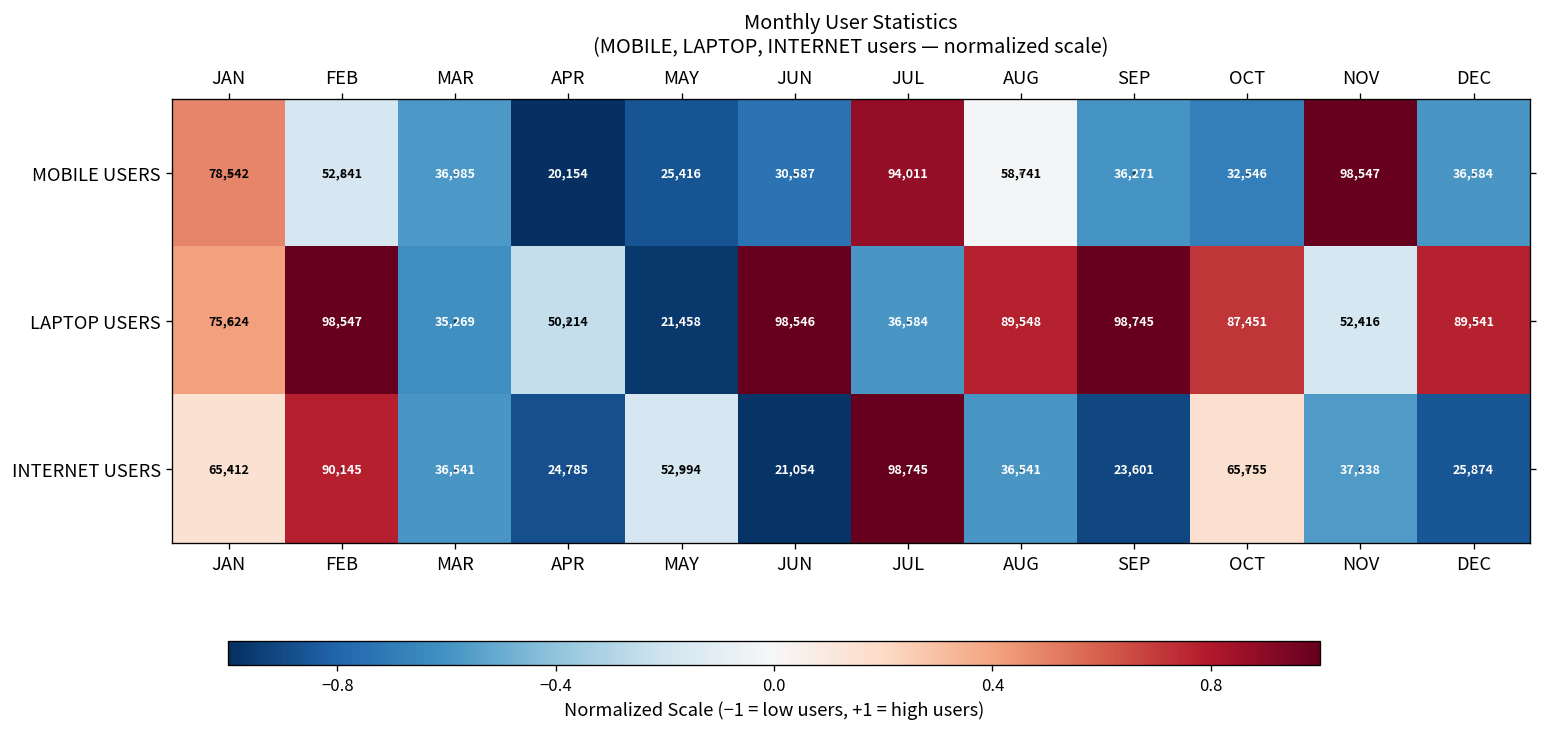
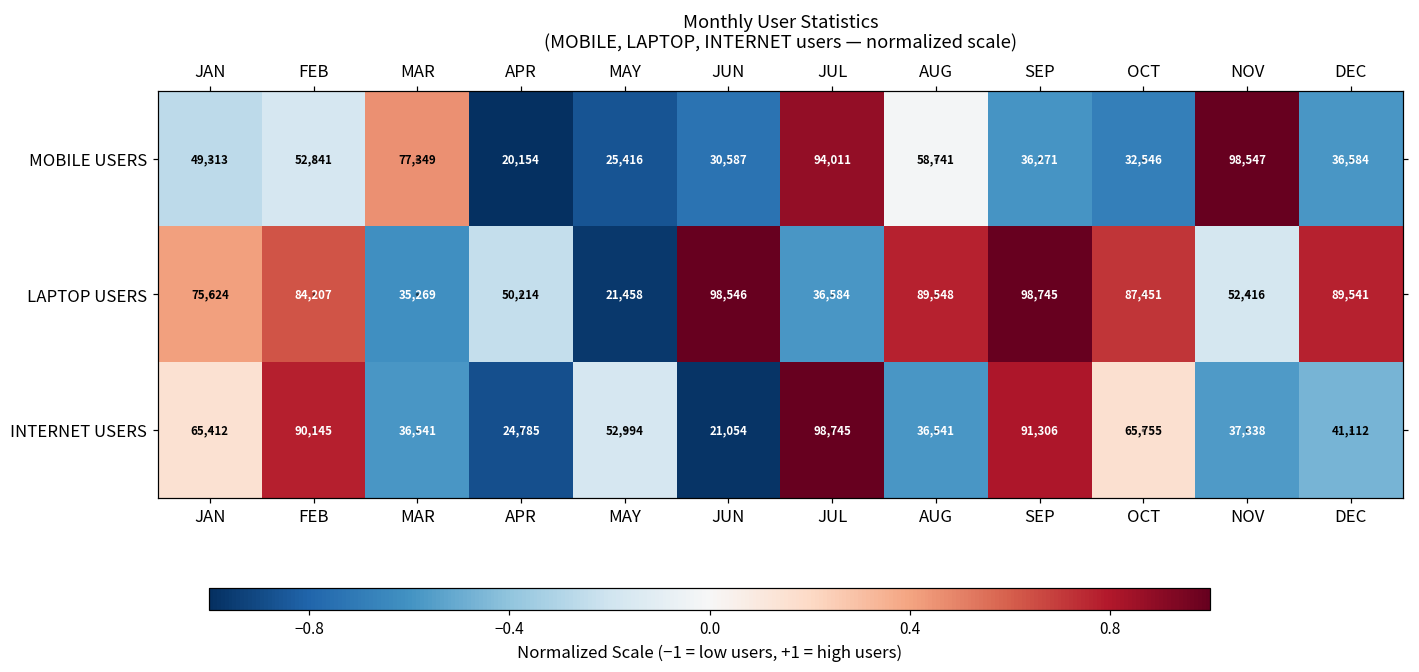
MOBILE USERS, JAN: 78,542 -> 49,313
MOBILE USERS, MAR: 36,985 -> 77,349
LAPTOP USERS, FEB: 98,547 -> 84,207
INTERNET USERS, SEP: 23,601 -> 91,306
INTERNET USERS, DEC: 25,874 -> 41,112
